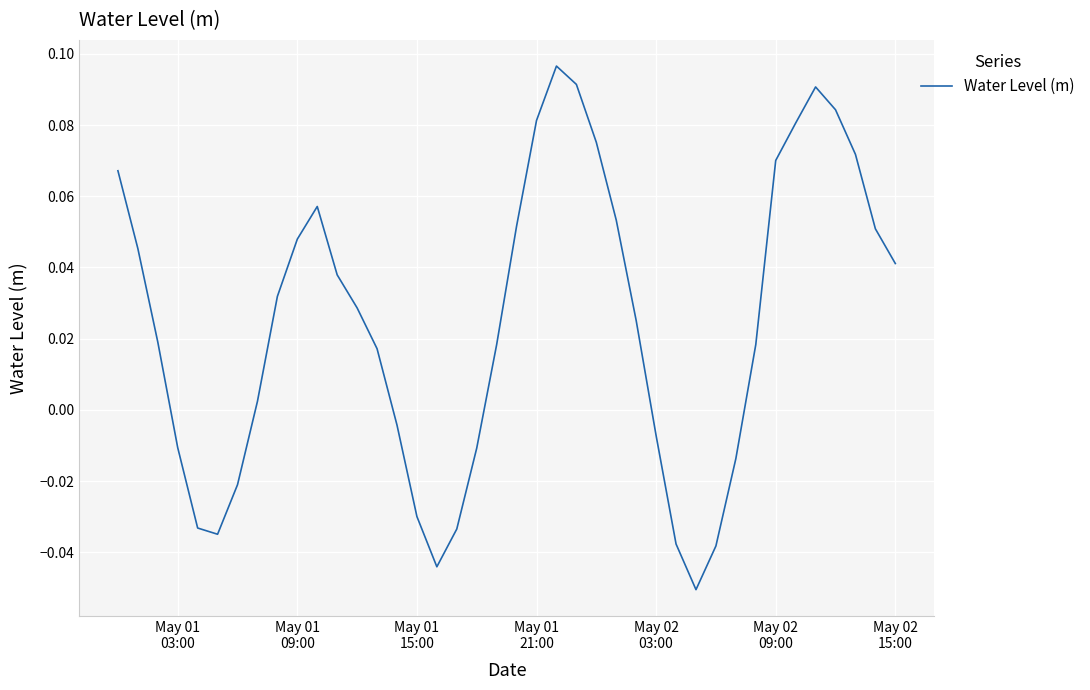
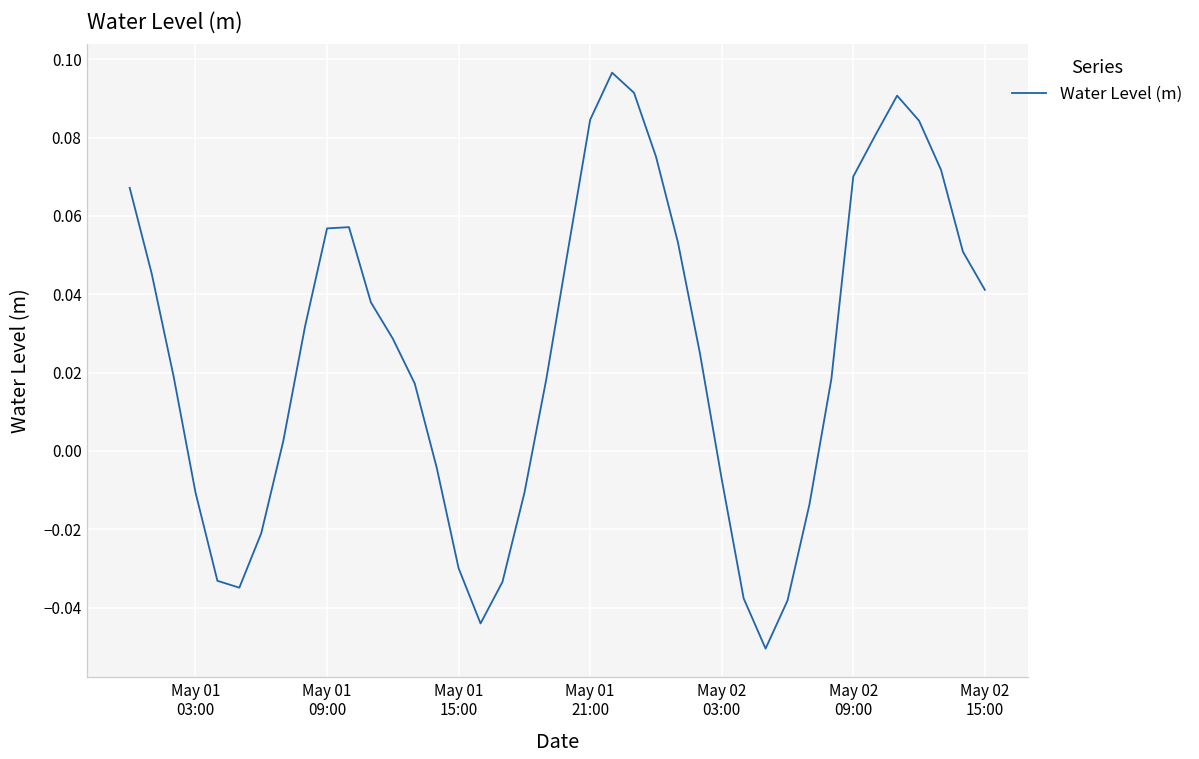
May 01 09:00: 0.048 -> 0.057
May 01 21:00: 0.081 -> 0.085
